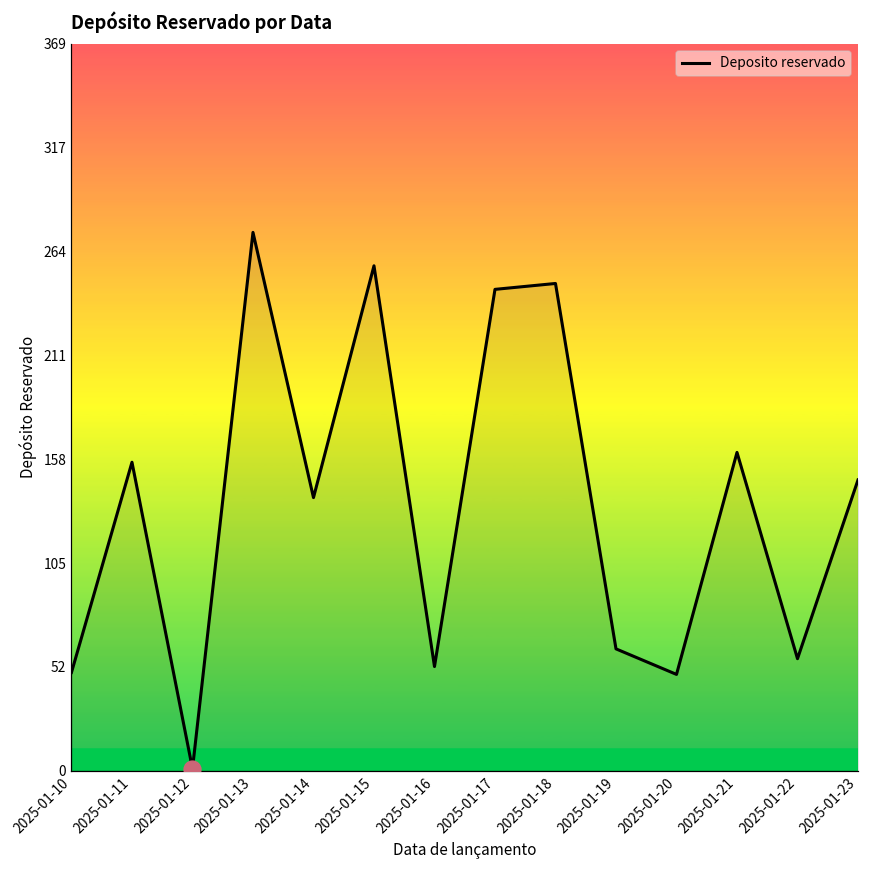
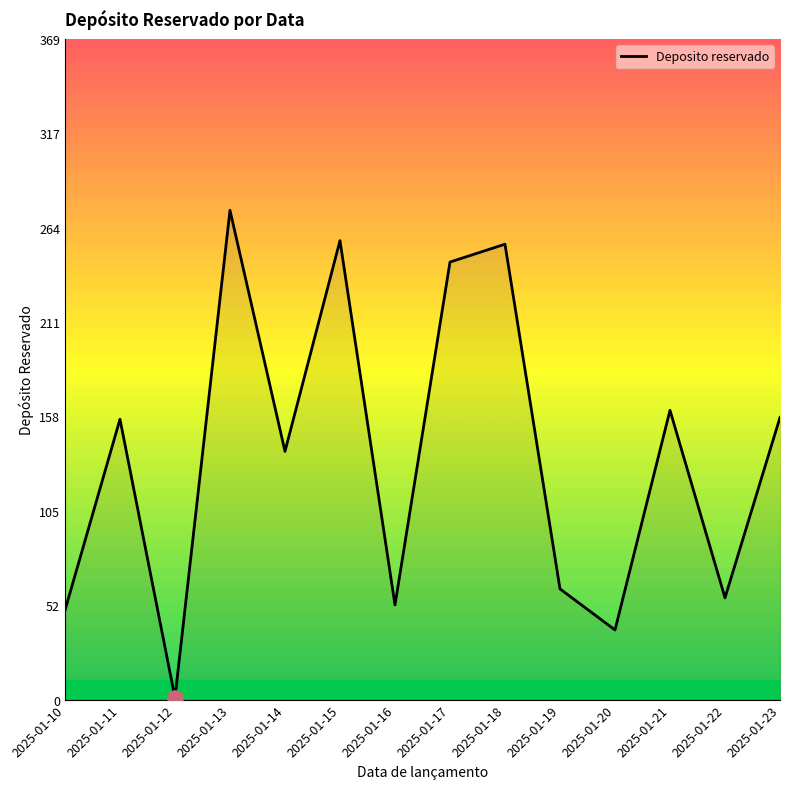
Deposito reservado, 2025-01-18: 248 -> 255
Deposito reservado, 2025-01-20: 49 -> 39
Deposito reservado, 2025-01-23: 148 -> 158
